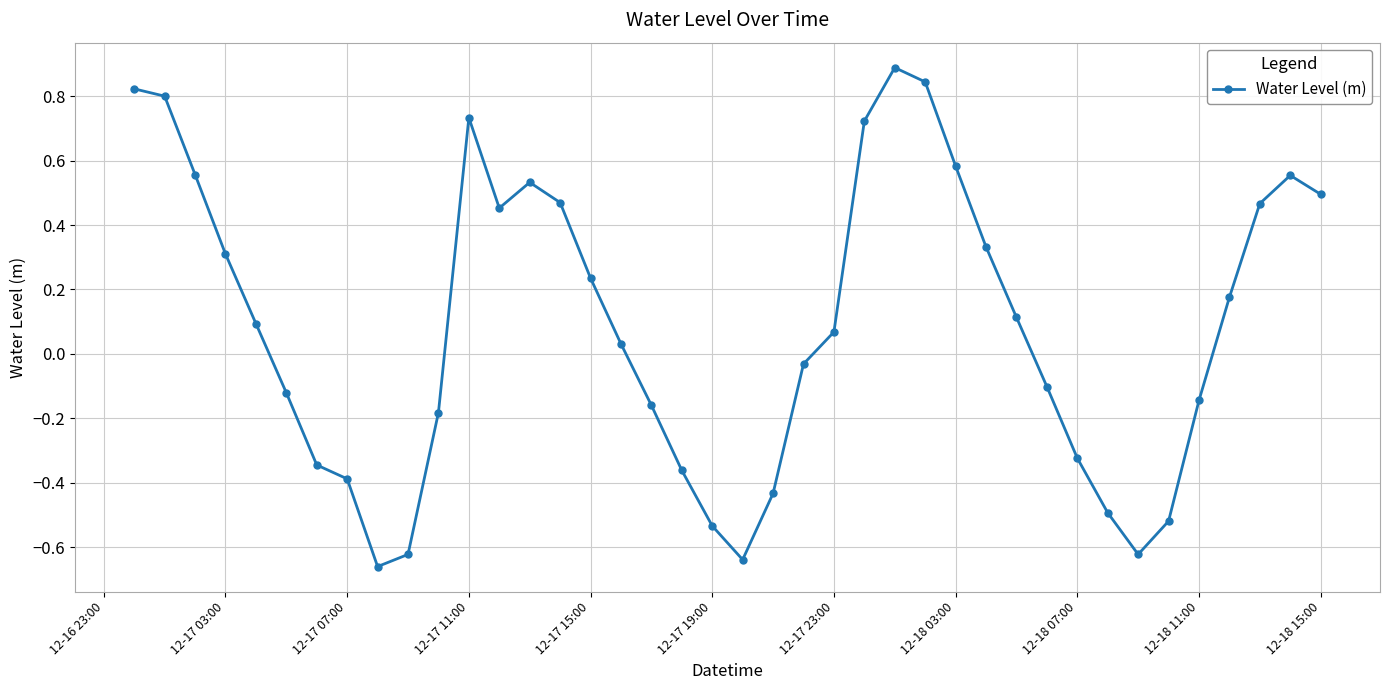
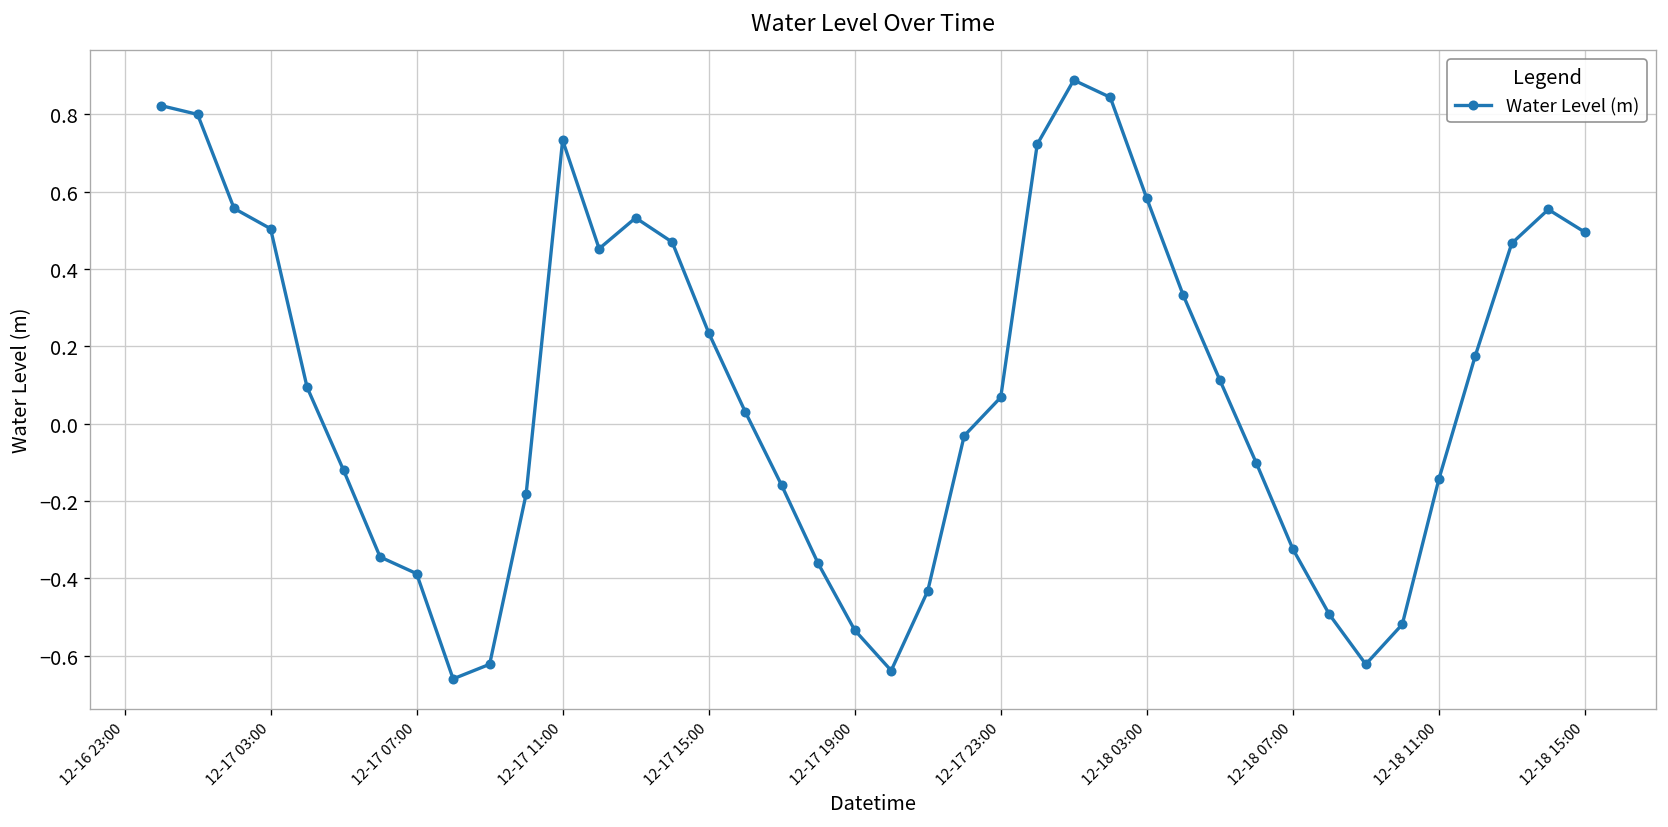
12-17 03:00: 0.31 -> 0.50
